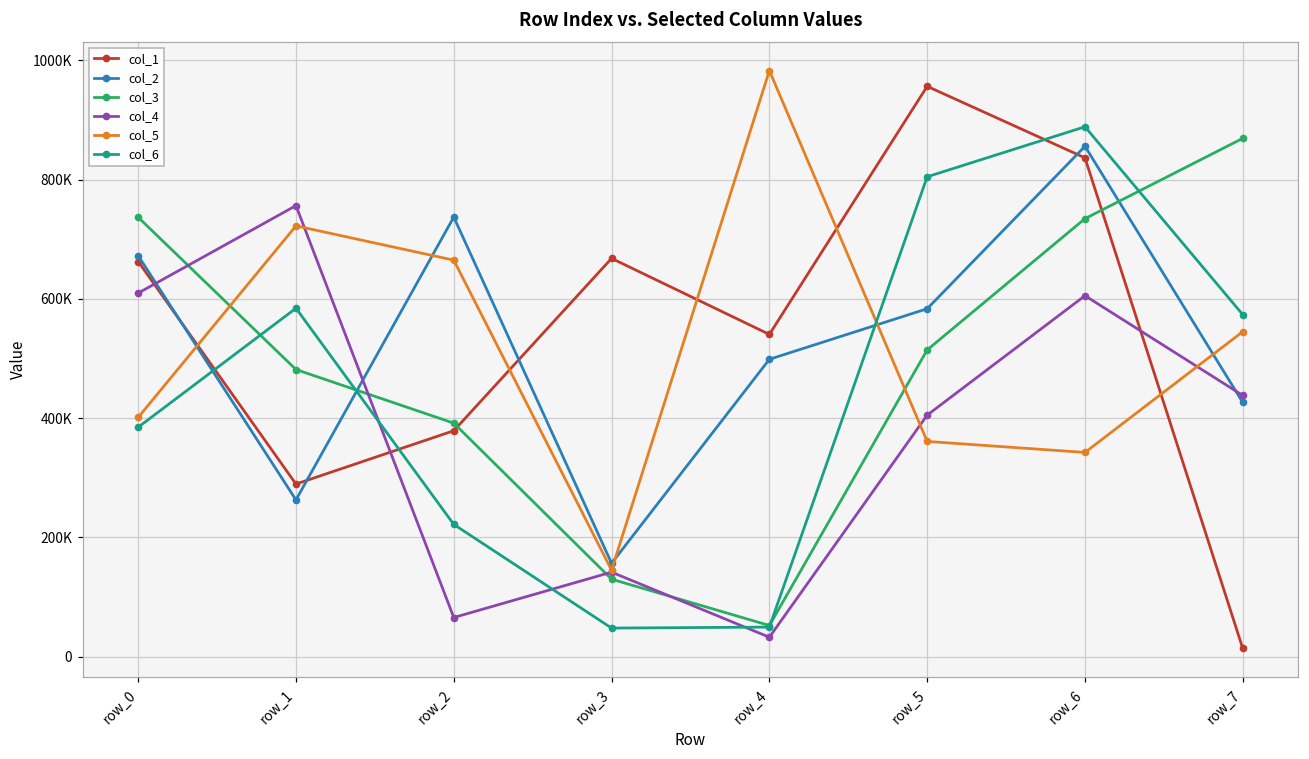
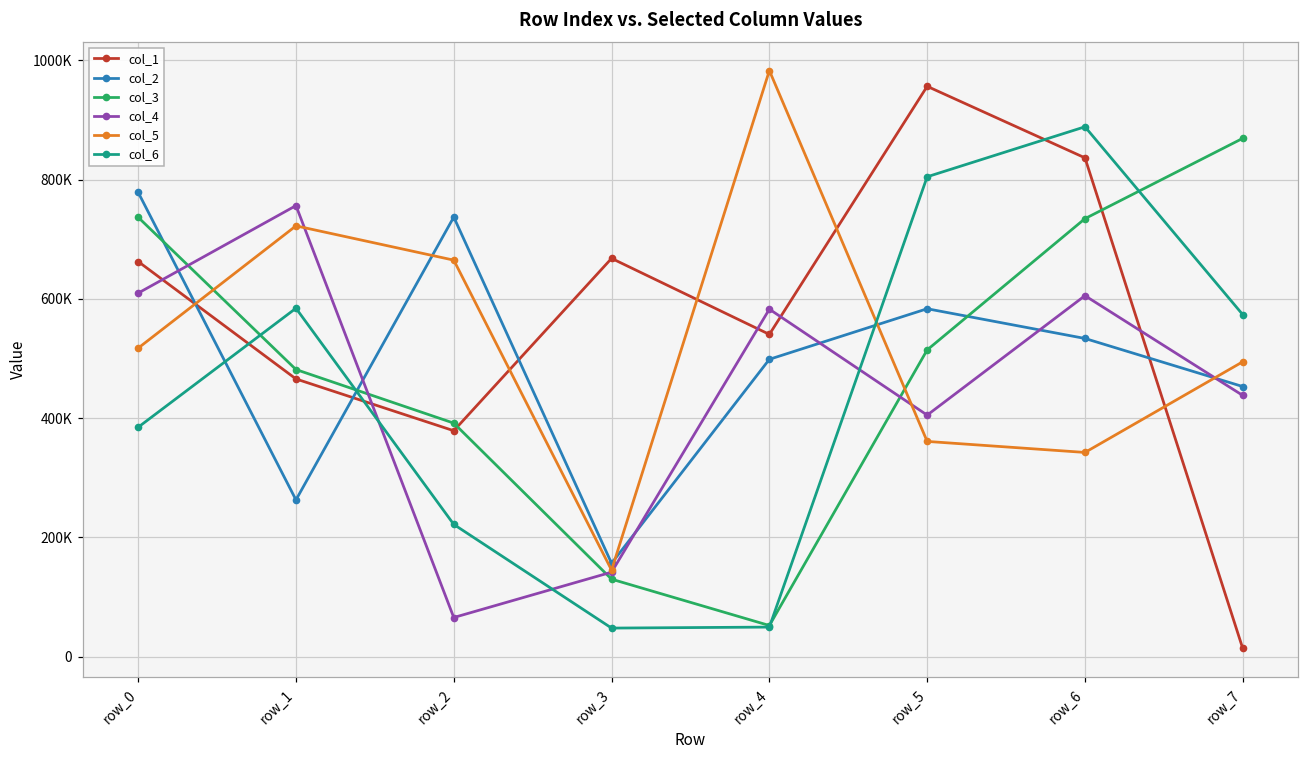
col_2, row_0: 670000 -> 780000
col_5, row_0: 400000 -> 520000
col_1, row_1: 290000 -> 470000
col_4, row_4: 30000 -> 580000
col_2, row_6: 860000 -> 530000
col_2, row_7: 430000 -> 450000
col_5, row_7: 550000 -> 490000
